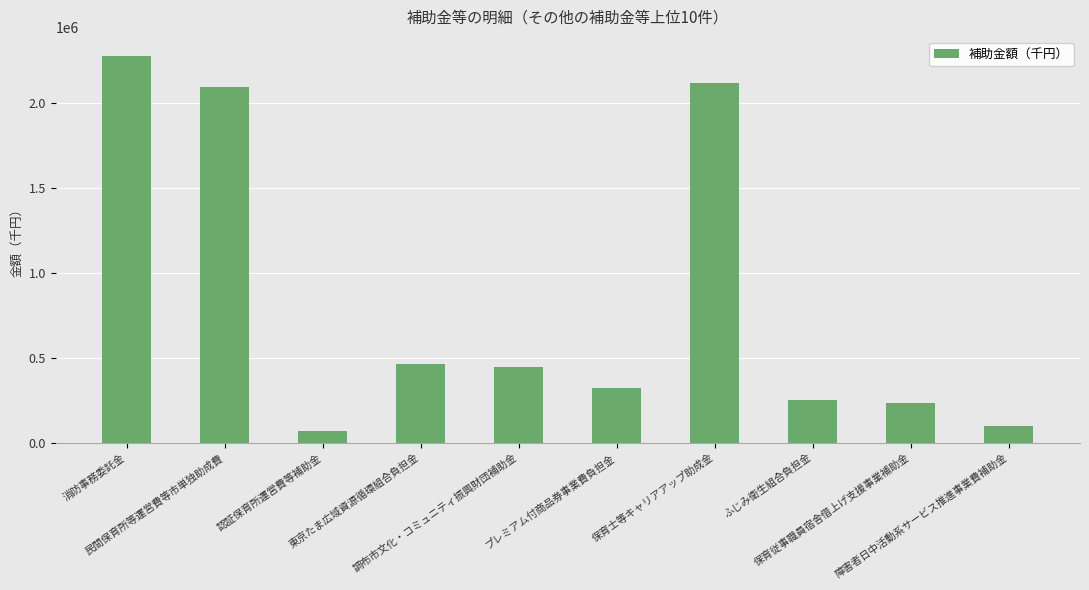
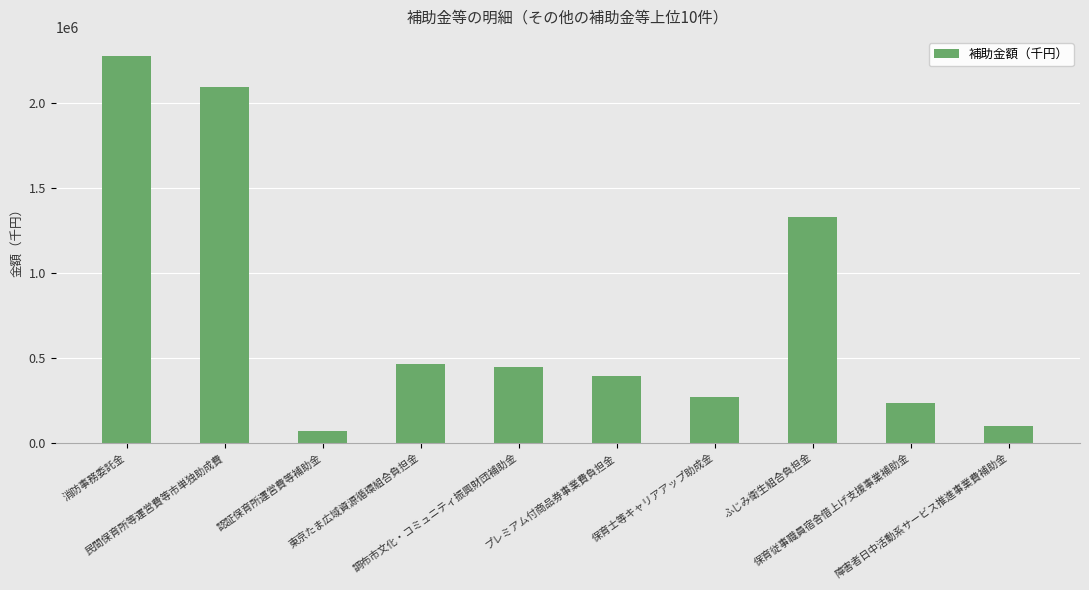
プレミアム付商品券事業費負担金: 320000 -> 390000
保育士等キャリアアップ助成金: 2120000 -> 270000
ふじみ衛生組合負担金: 250000 -> 1330000
